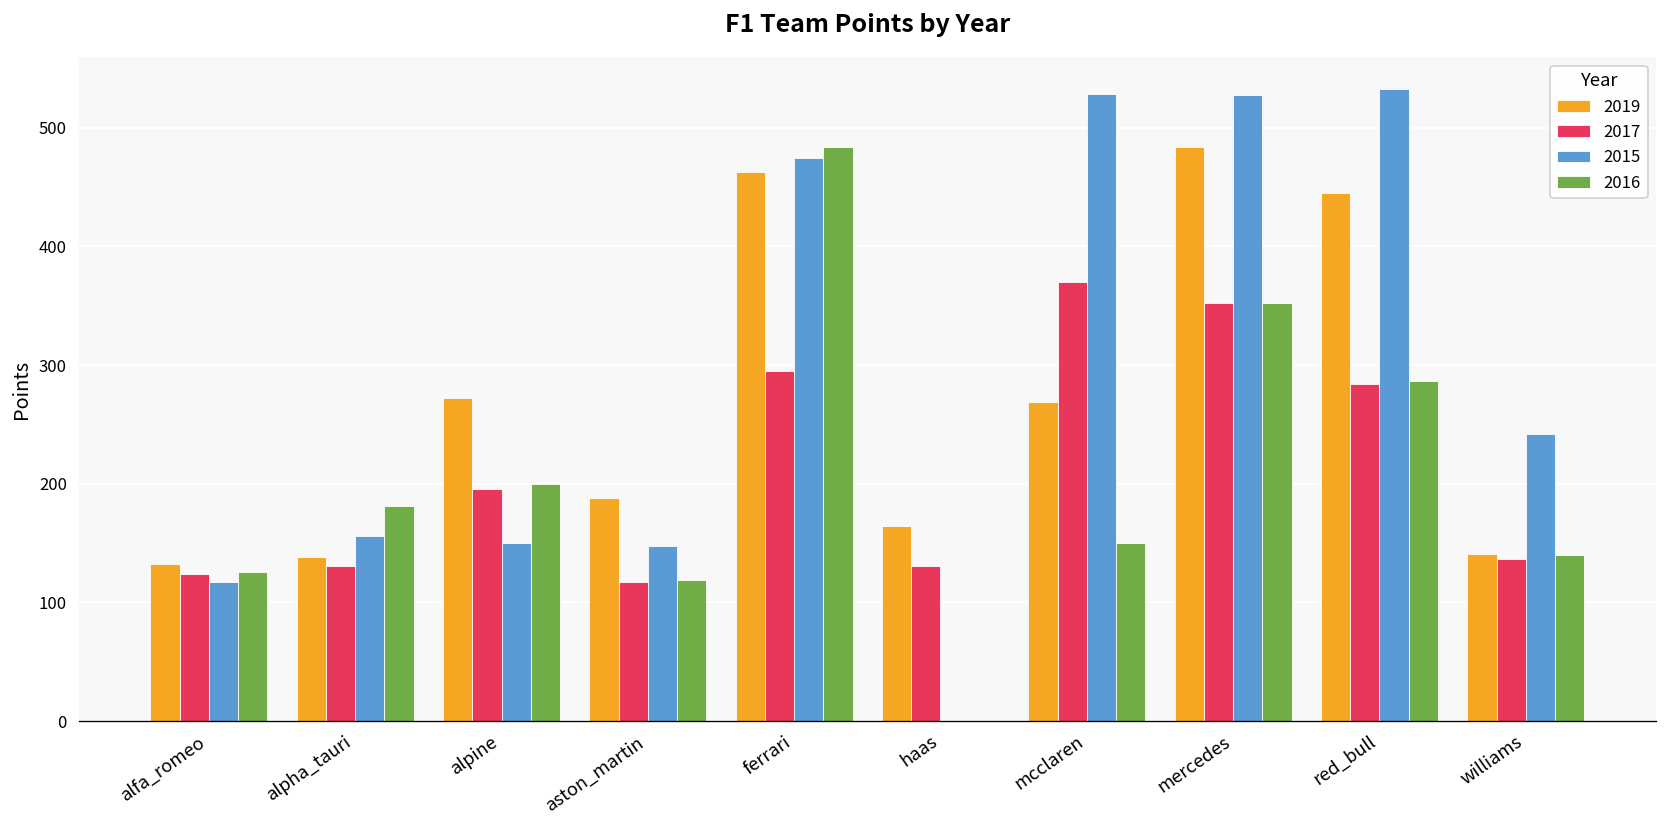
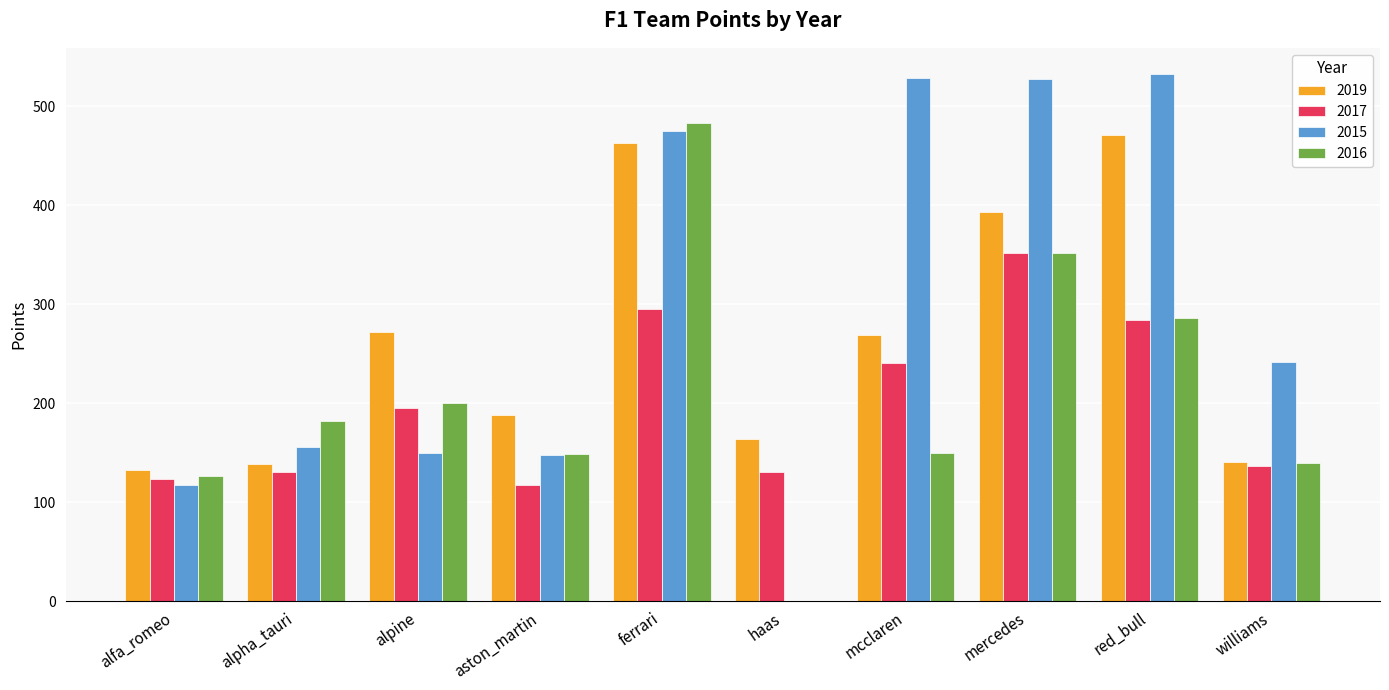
2016, aston_martin: 120 -> 150
2017, mcclaren: 370 -> 240
2019, mercedes: 480 -> 390
2019, red_bull: 450 -> 470
